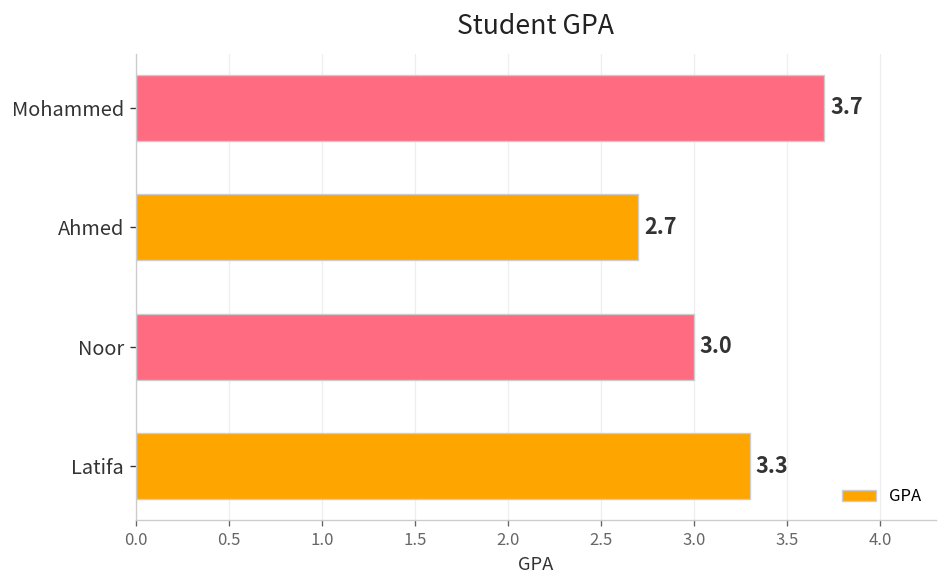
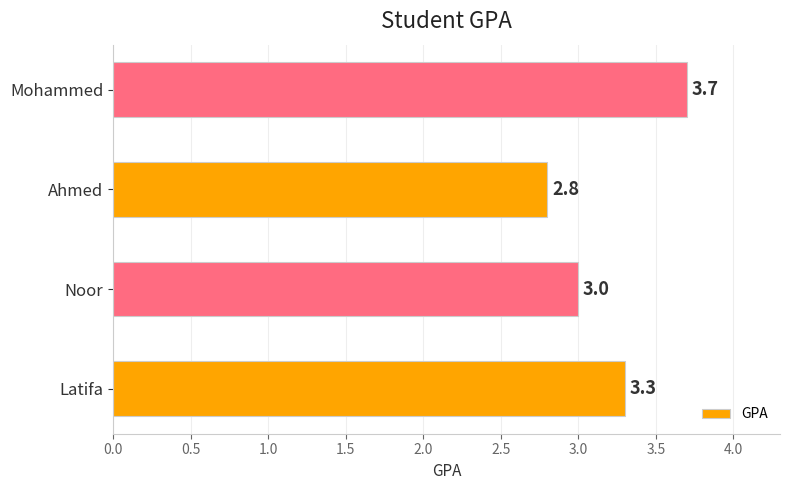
Ahmed: 2.7 -> 2.8
